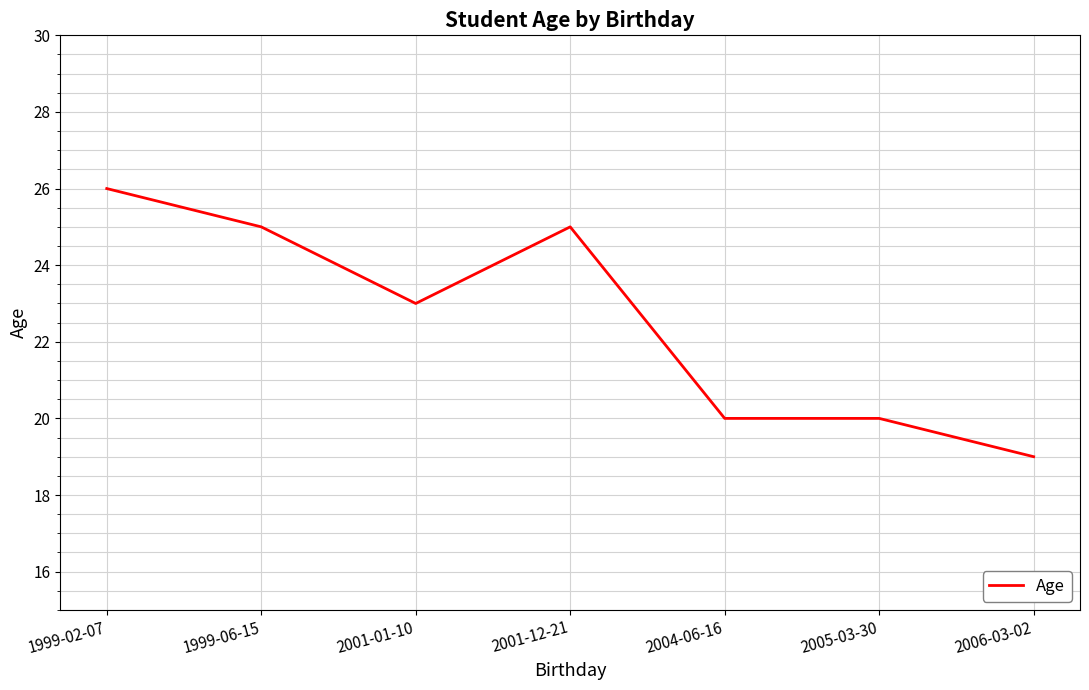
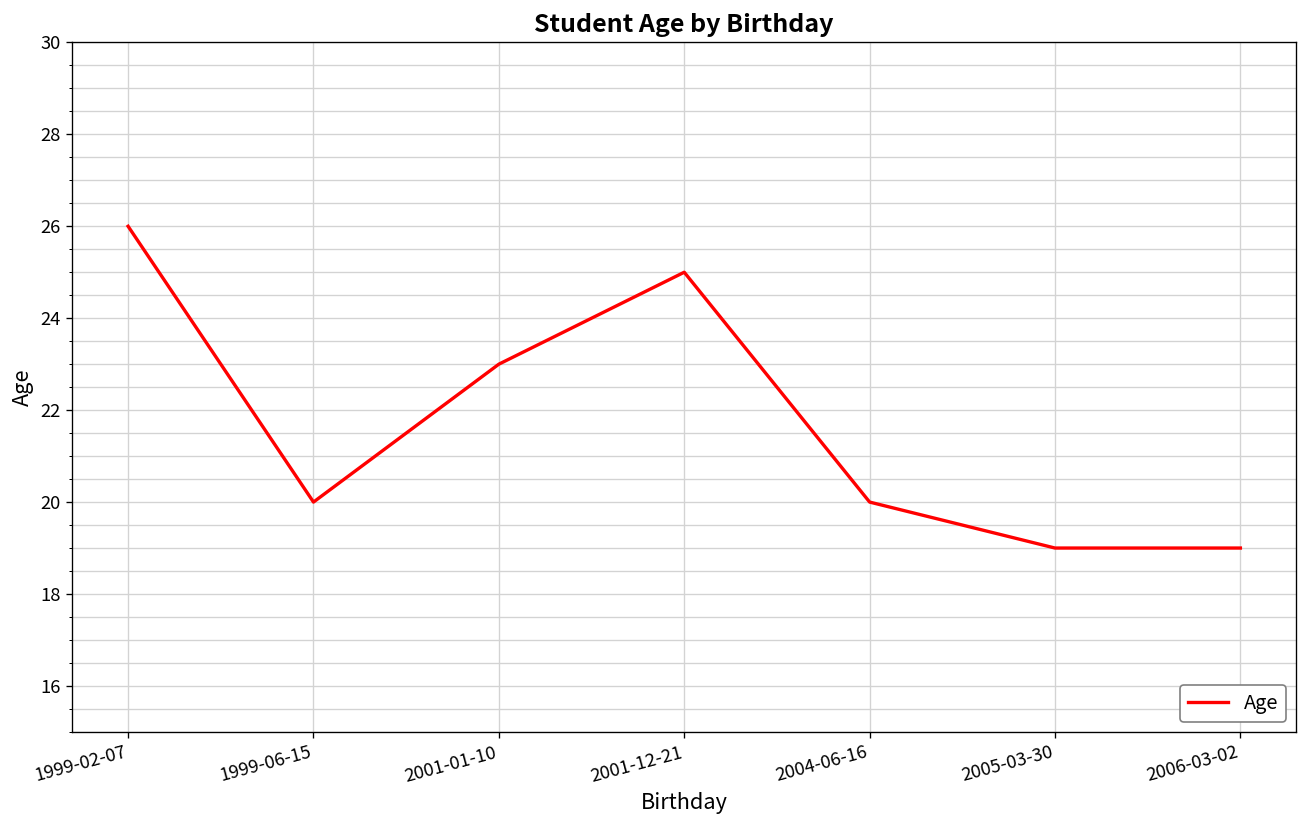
1999-06-15: 25 -> 20
2005-03-30: 20 -> 19
